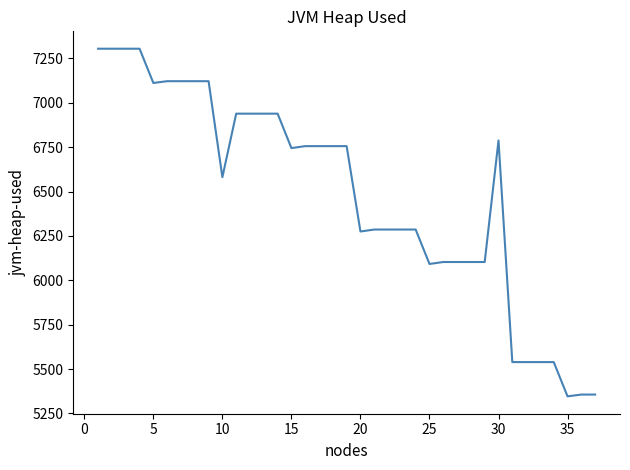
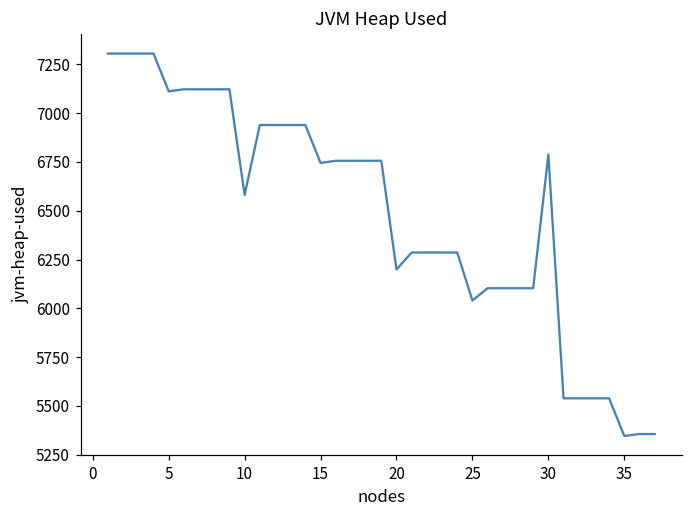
20: 6280 -> 6200
25: 6090 -> 6040
